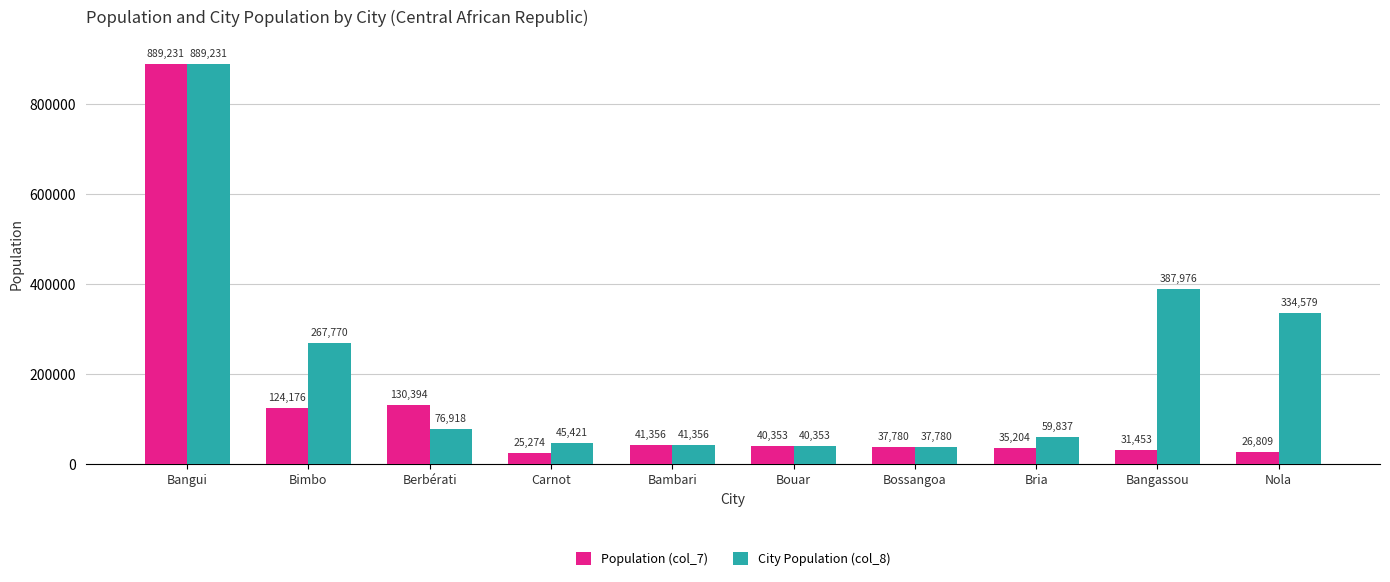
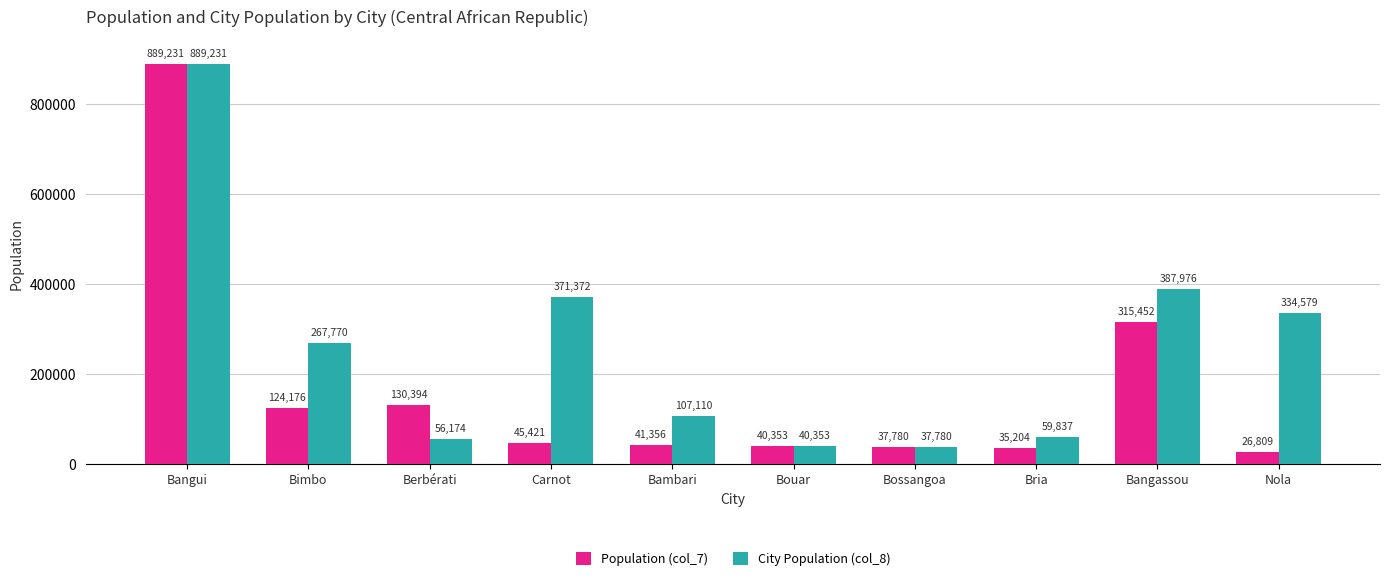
City Population (col_8), Berbérati: 76,918 -> 56,174
Population (col_7), Carnot: 25,274 -> 45,421
City Population (col_8), Carnot: 45,421 -> 371,372
City Population (col_8), Bambari: 41,356 -> 107,110
Population (col_7), Bangassou: 31,453 -> 315,452
